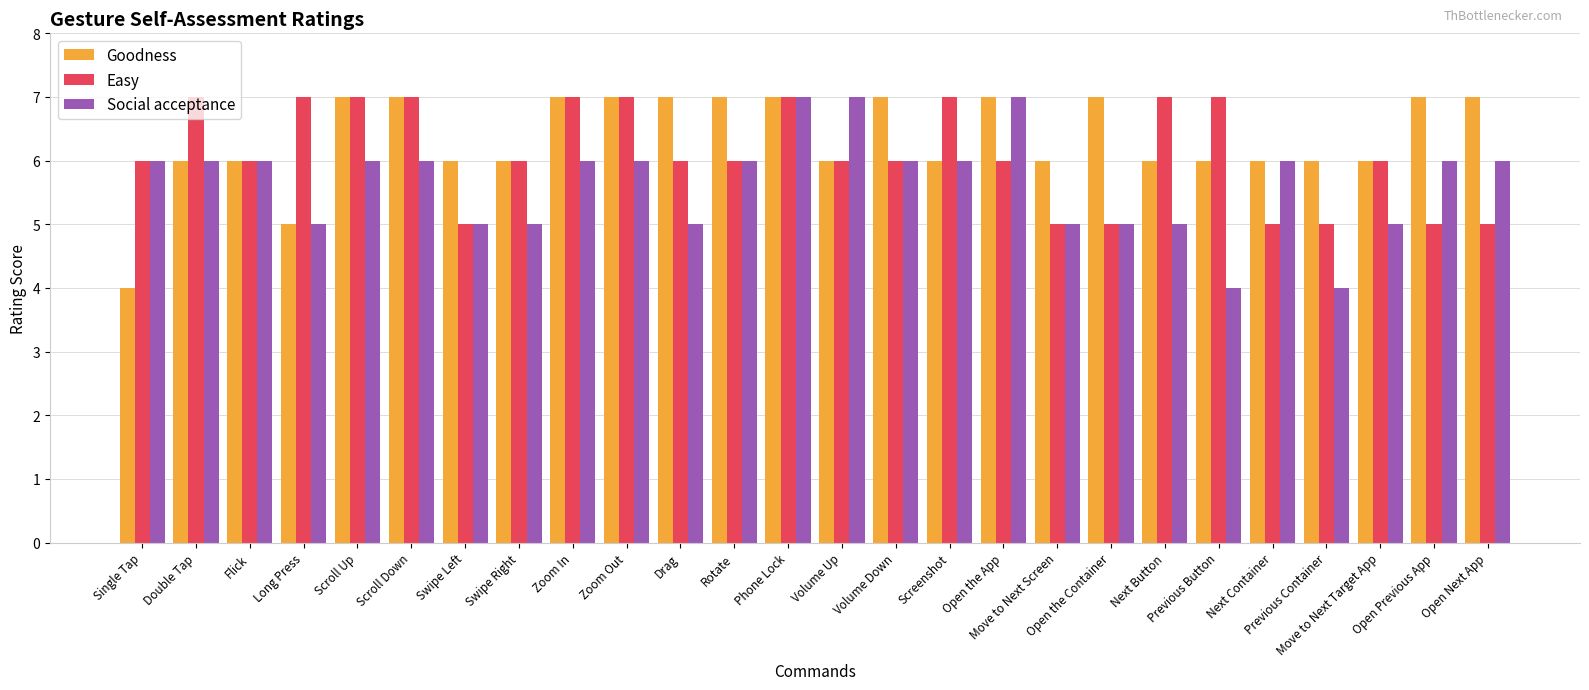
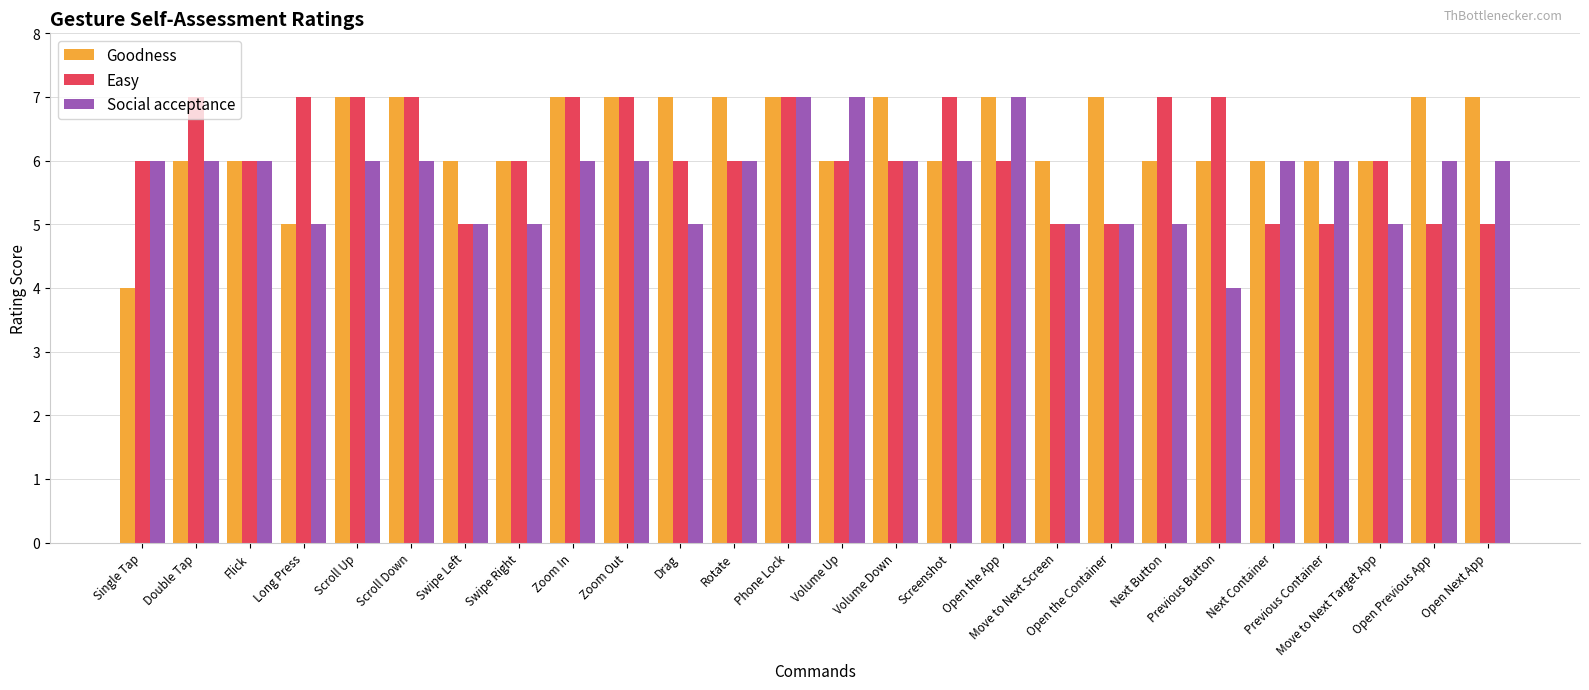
Social acceptance, Previous Container: 4 -> 6
